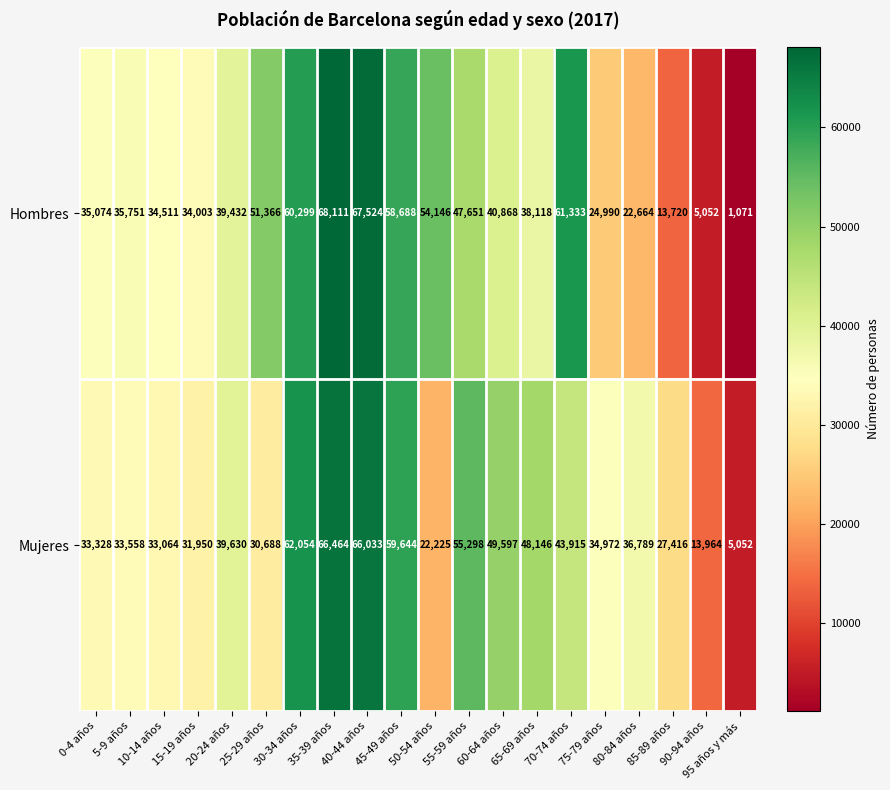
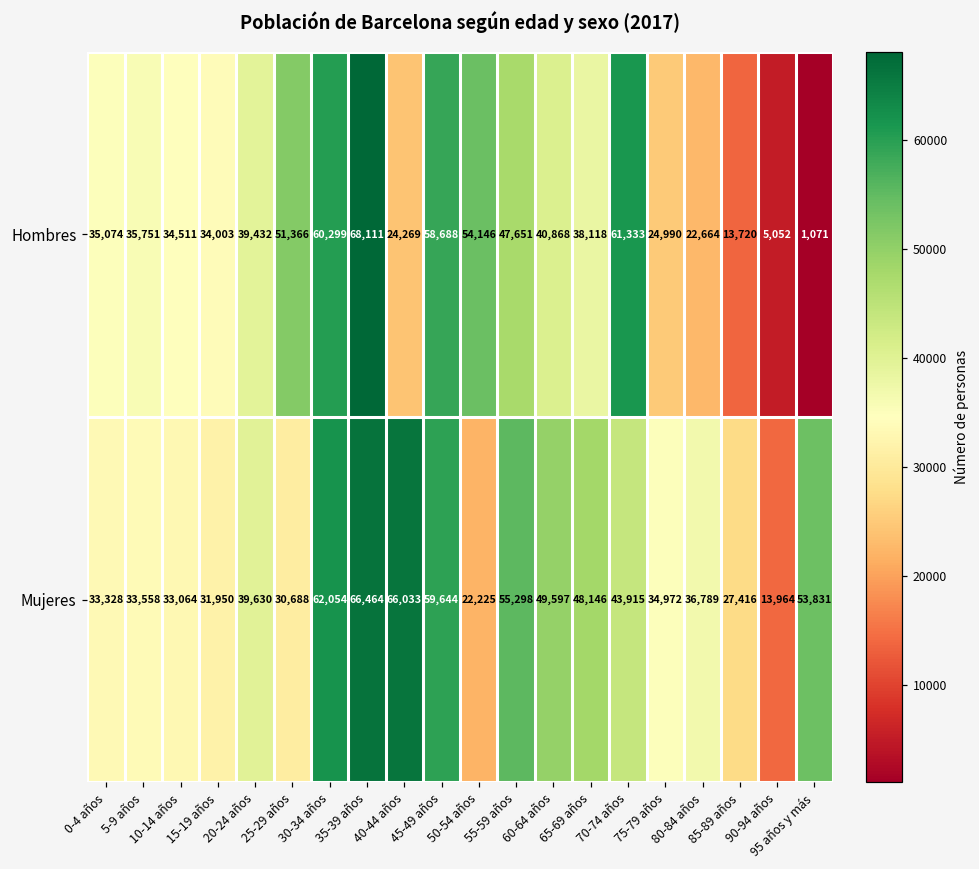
Hombres, 40-44 años: 67,524 -> 24,269
Mujeres, 95 años y más: 5,052 -> 53,831
